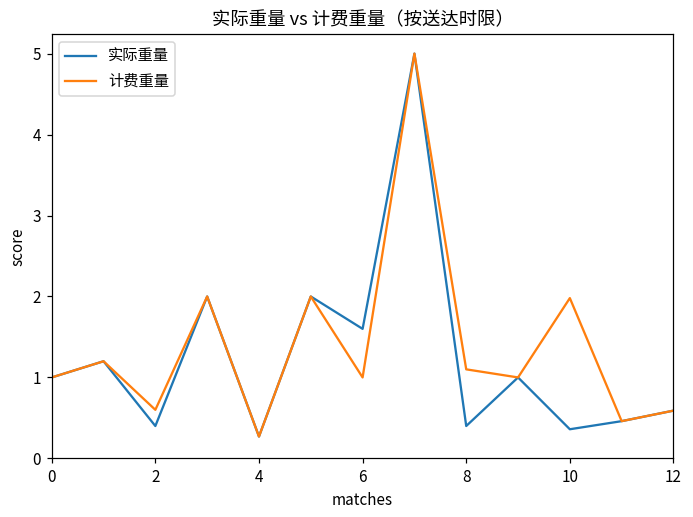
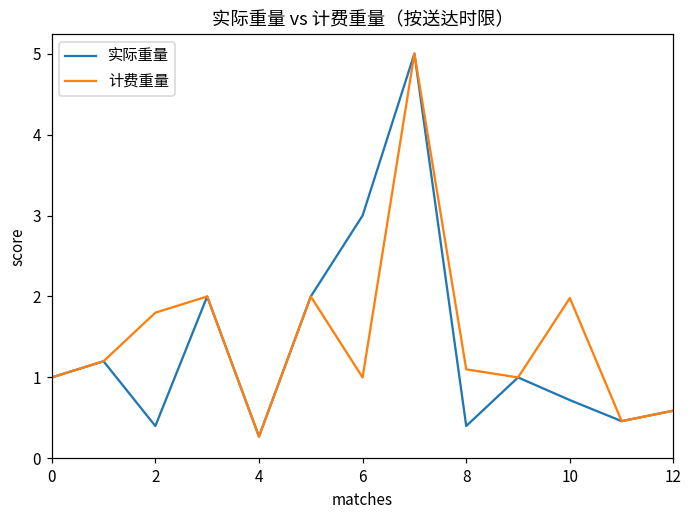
计费重量, 2: 0.6 -> 1.8
实际重量, 6: 1.6 -> 3.0
实际重量, 10: 0.4 -> 0.7
